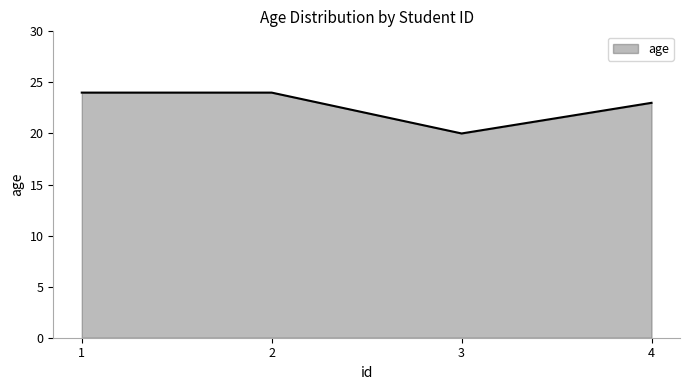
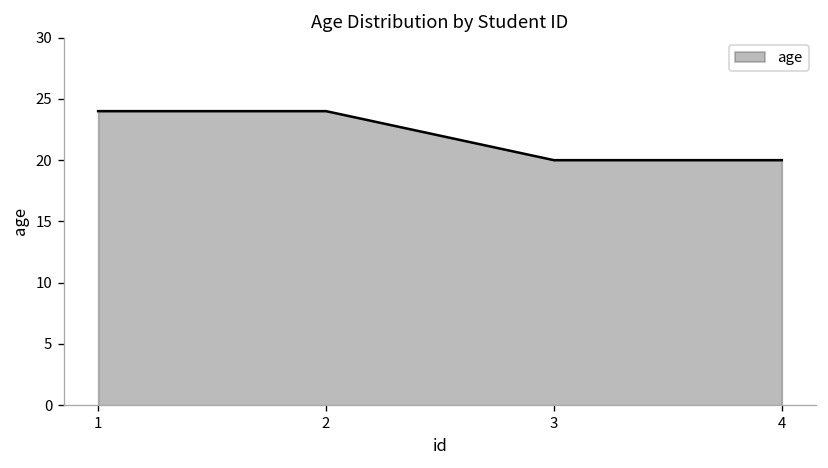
4: 23 -> 20
